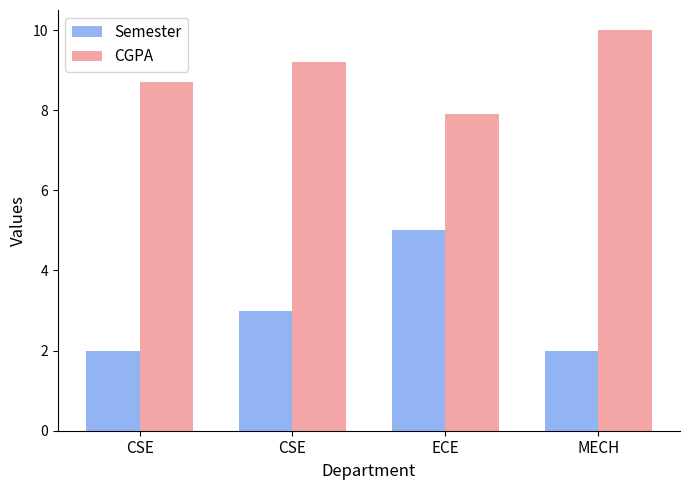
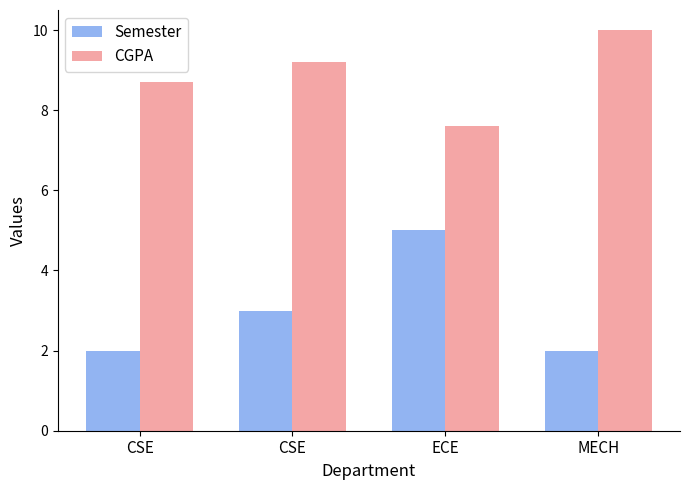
CGPA, ECE: 7.9 -> 7.6
